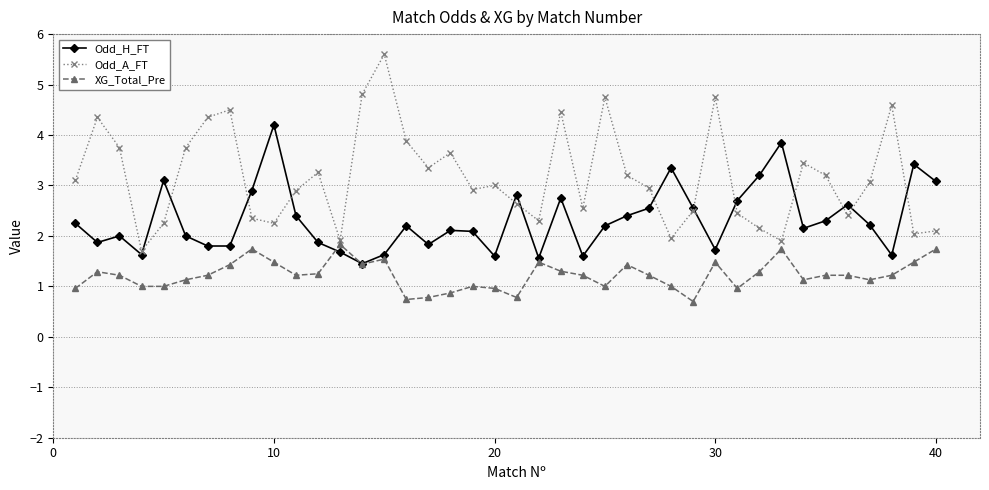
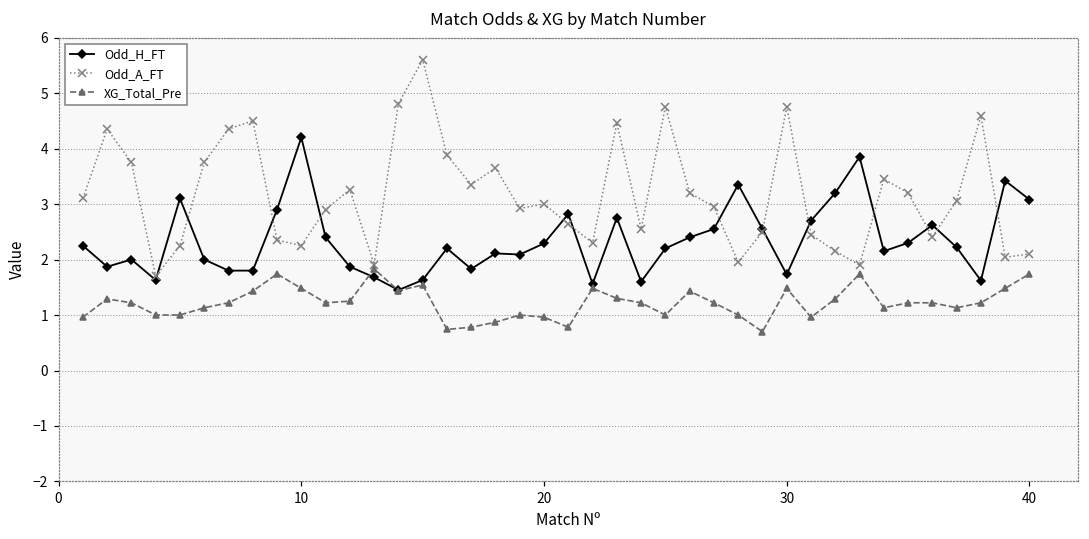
Odd_H_FT, 20: 1.6 -> 2.3
